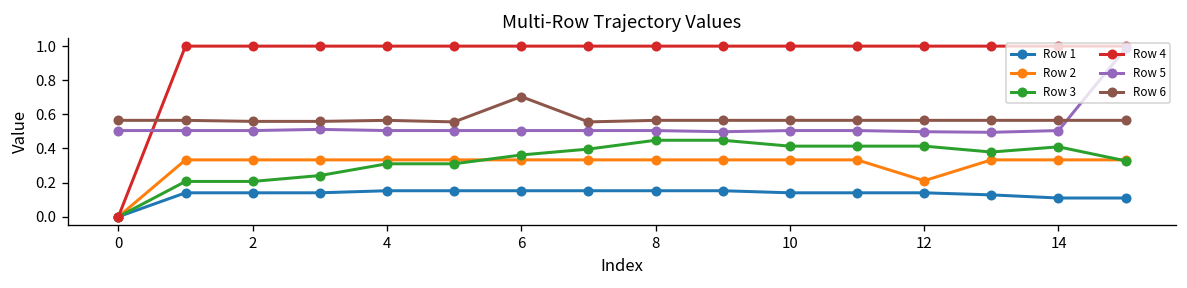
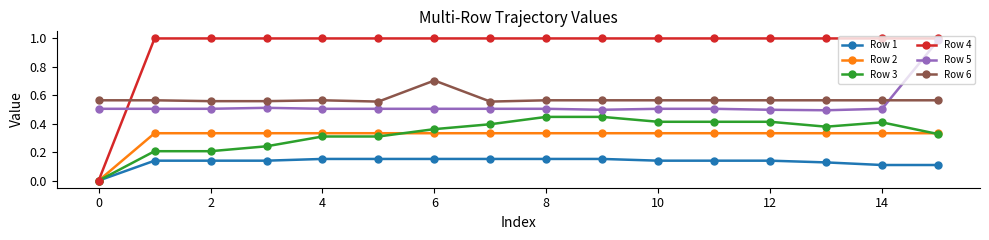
Row 2, 12: 0.21 -> 0.33
